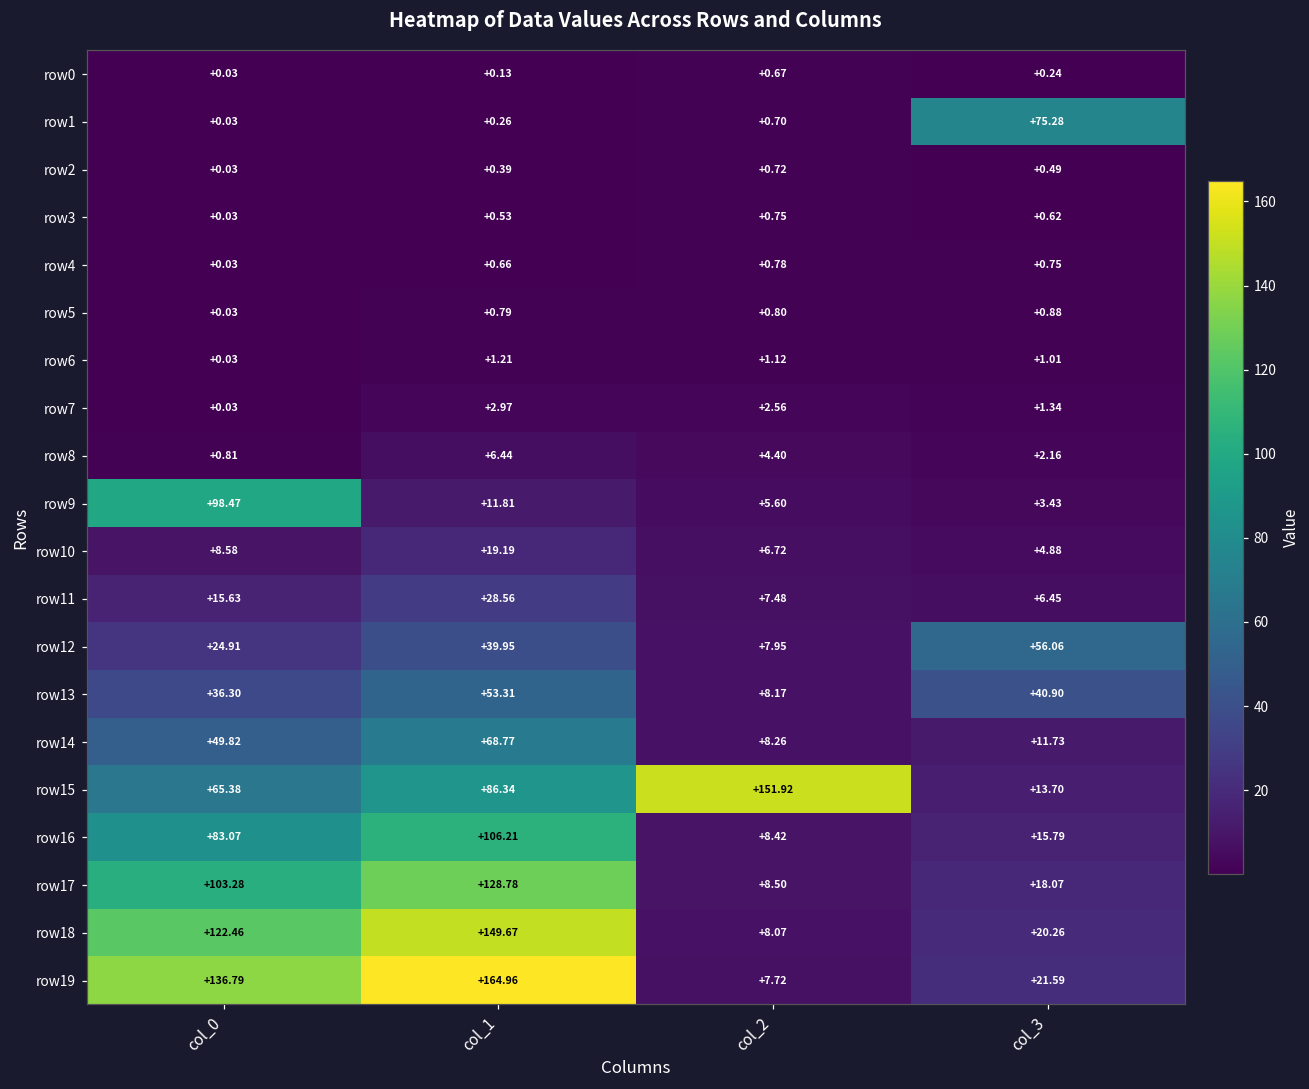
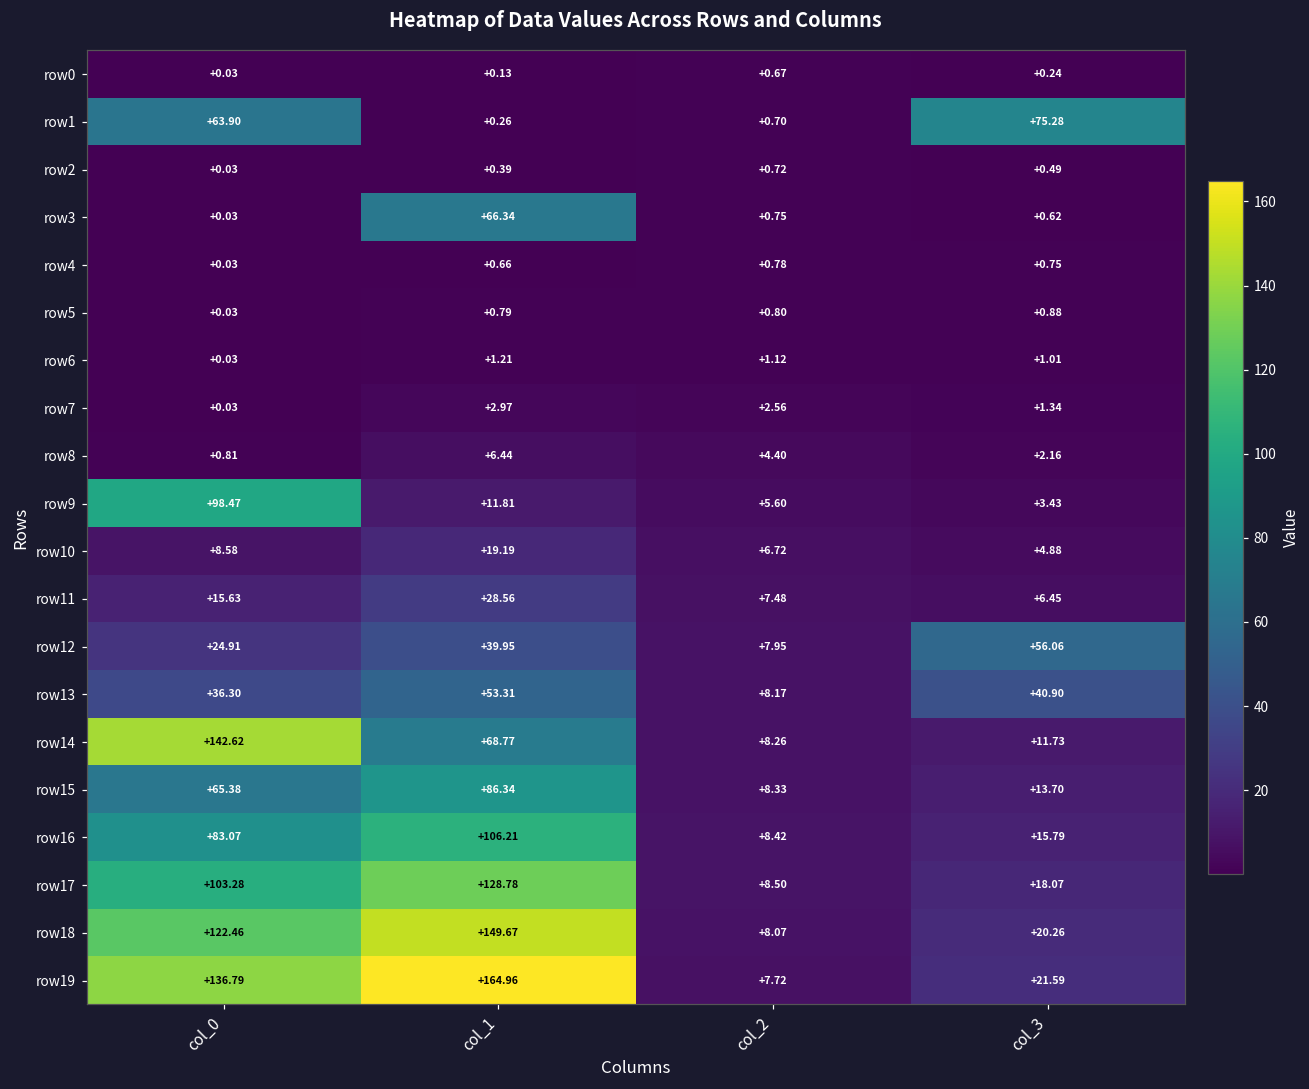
row1, col_0: +0.03 -> +63.90
row3, col_1: +0.53 -> +66.34
row14, col_0: +49.82 -> +142.62
row15, col_2: +151.92 -> +8.33
